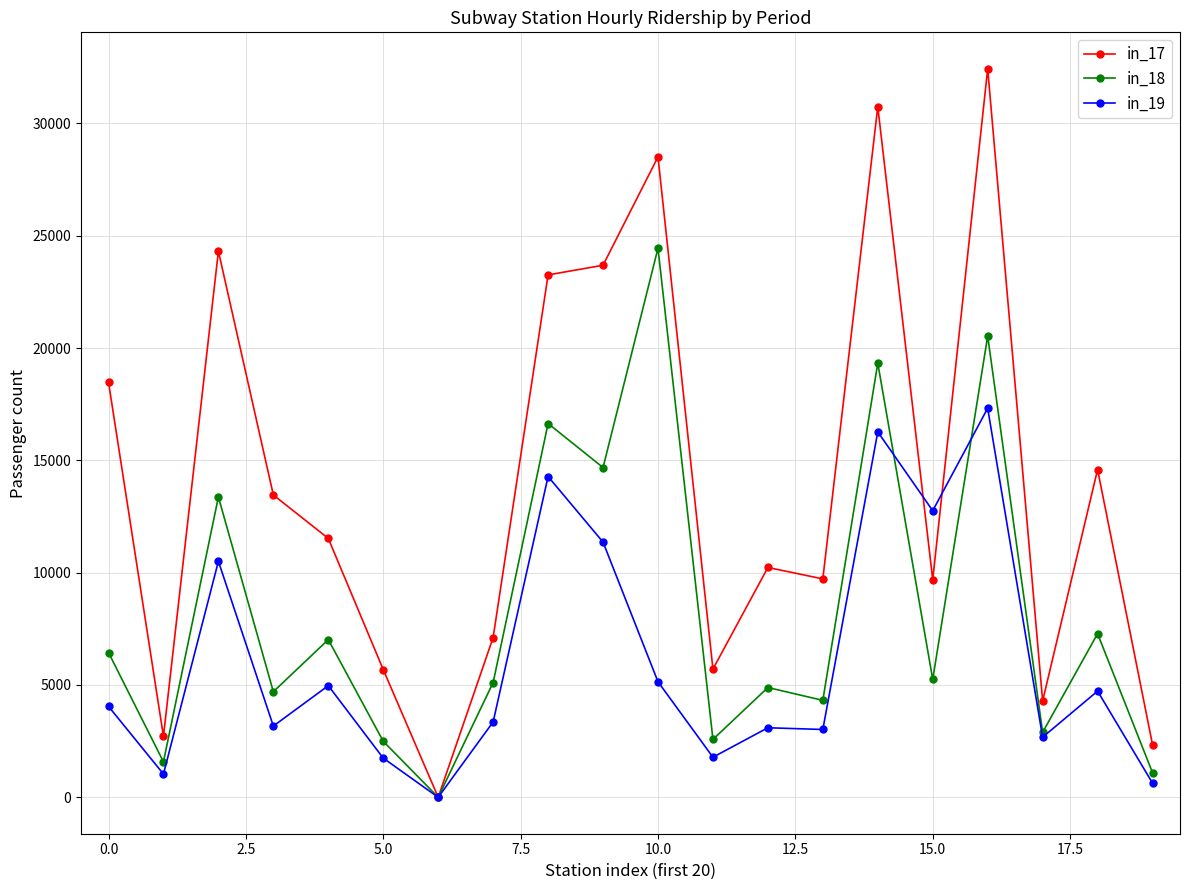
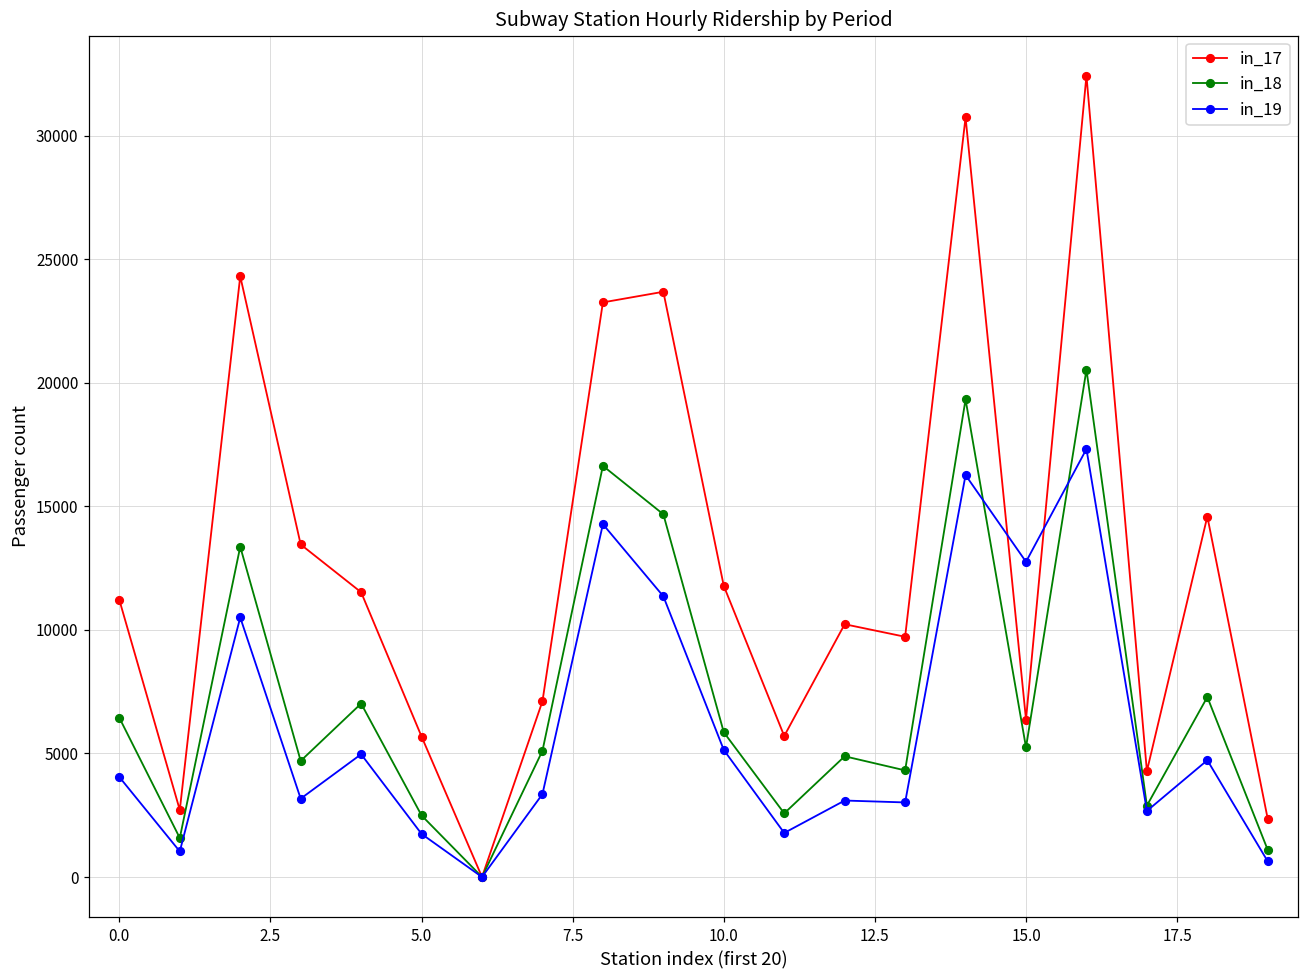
in_17, 0.0: 18500 -> 11200
in_17, 10.0: 28500 -> 11800
in_18, 10.0: 24400 -> 5900
in_17, 15.0: 9700 -> 6400
